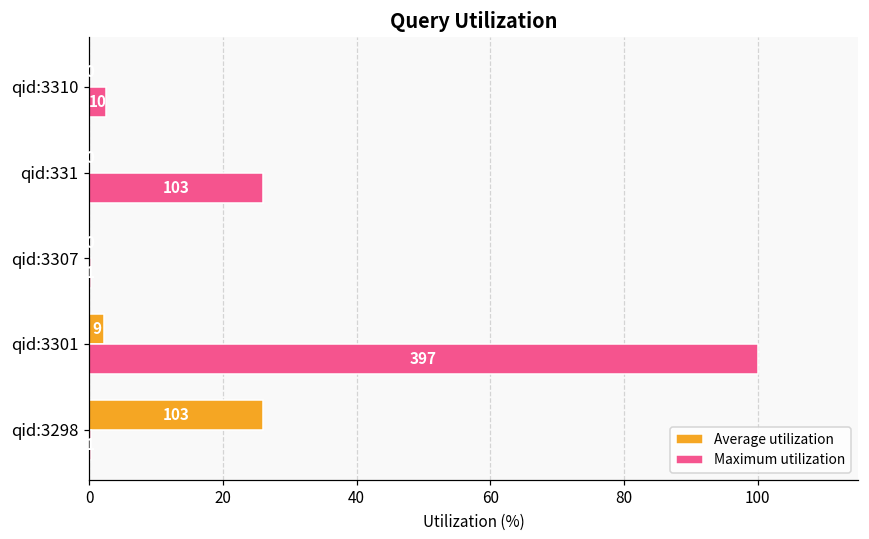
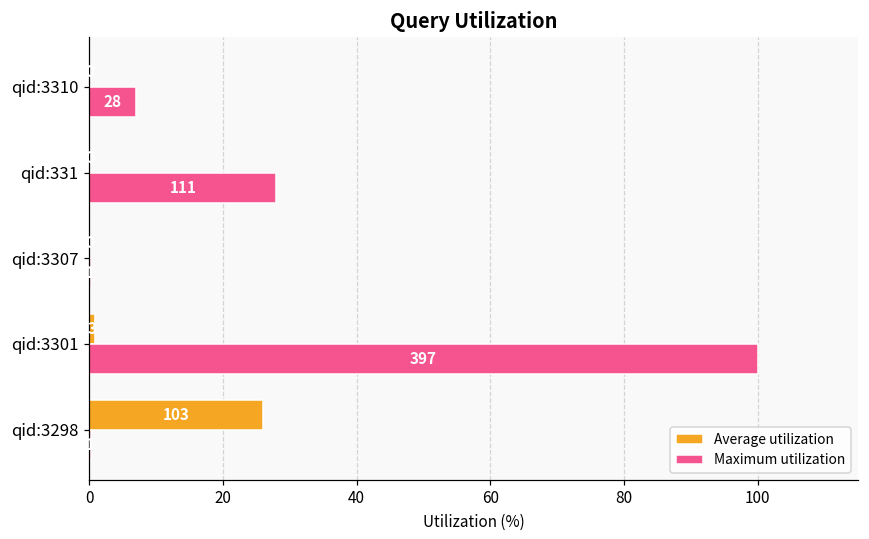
Maximum utilization, qid:3310: 10 -> 28
Maximum utilization, qid:331: 103 -> 111
Average utilization, qid:3301: 2 -> 1
